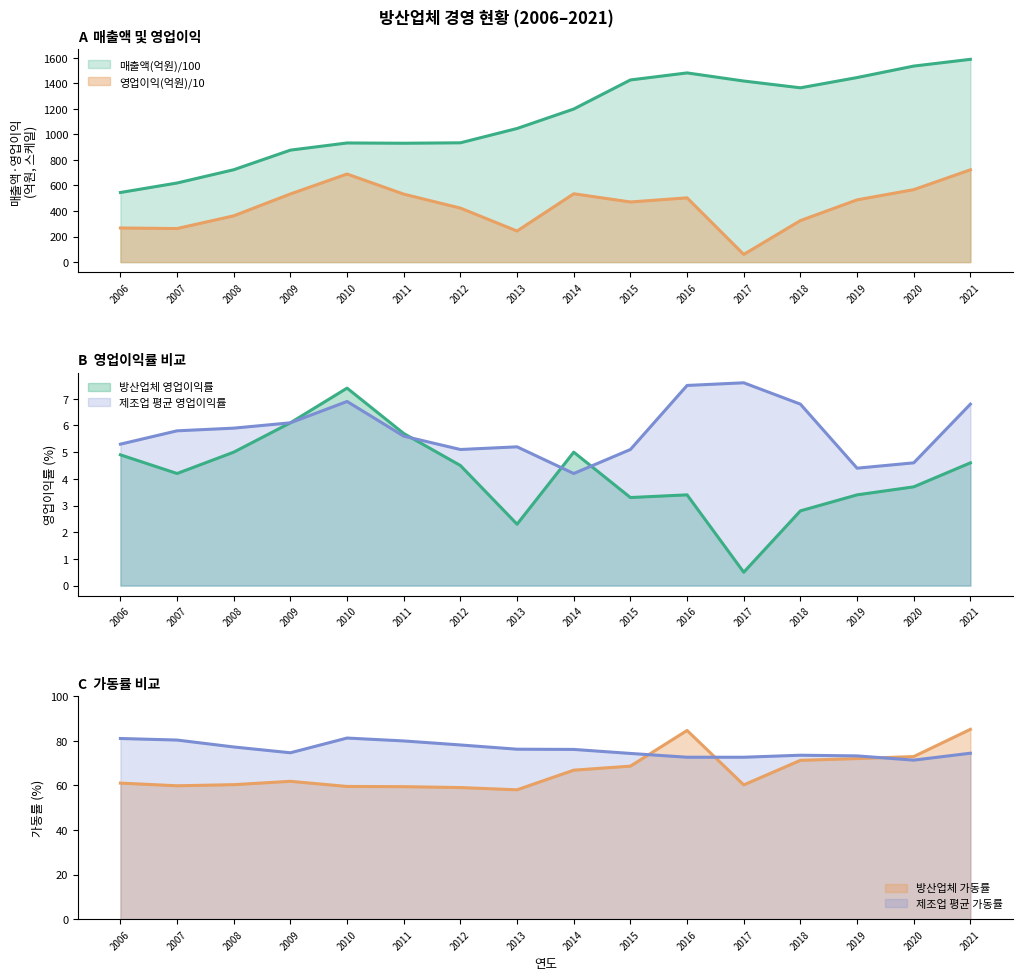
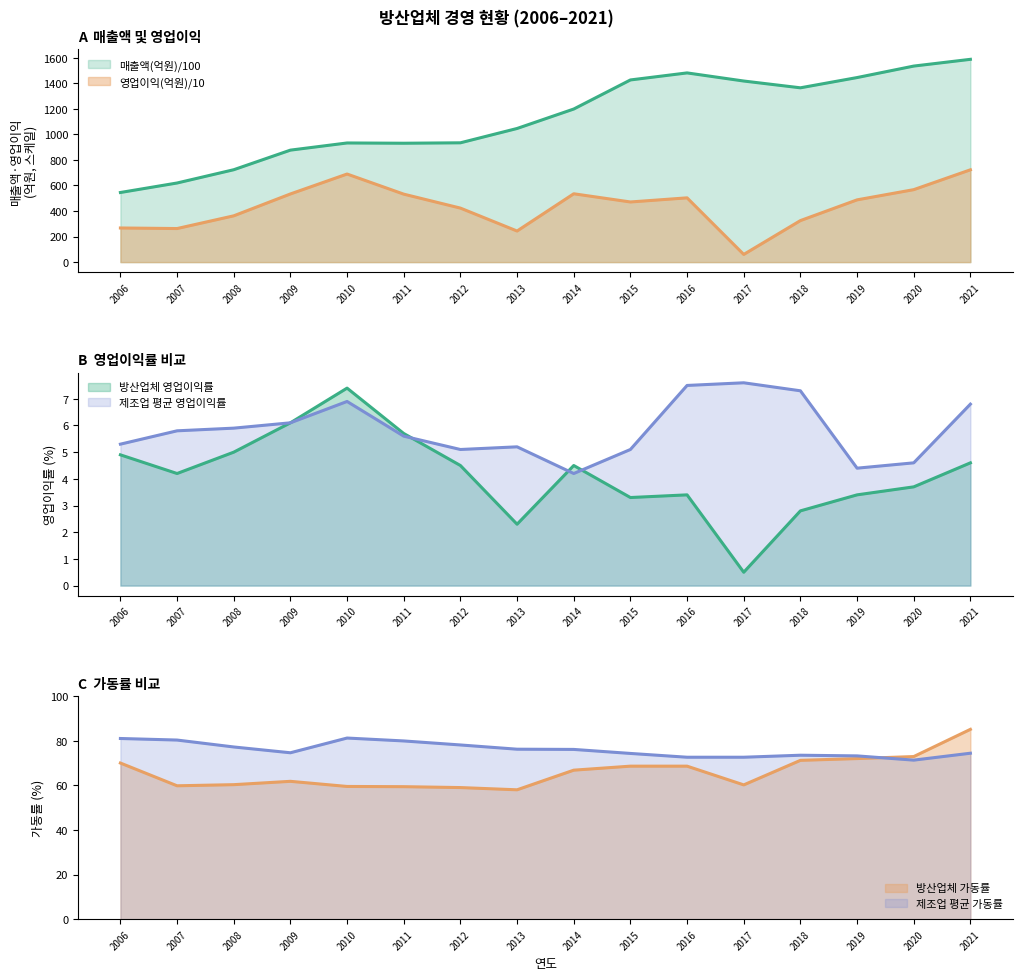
B 영업이익률 비교, 방산업체 영업이익률, 2014: 5.0 -> 4.5
B 영업이익률 비교, 제조업 평균 영업이익률, 2018: 6.8 -> 7.3
C 가동률 비교, 방산업체 가동률, 2006: 61 -> 70
C 가동률 비교, 방산업체 가동률, 2016: 85 -> 69
